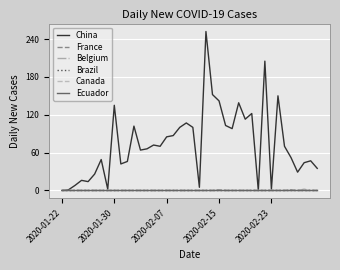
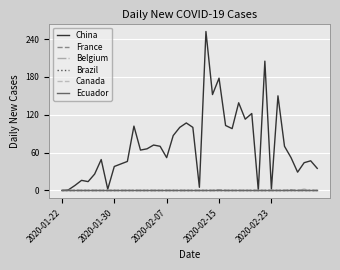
China, 2020-01-30: 140 -> 40
China, 2020-02-07: 90 -> 50
China, 2020-02-15: 140 -> 180
